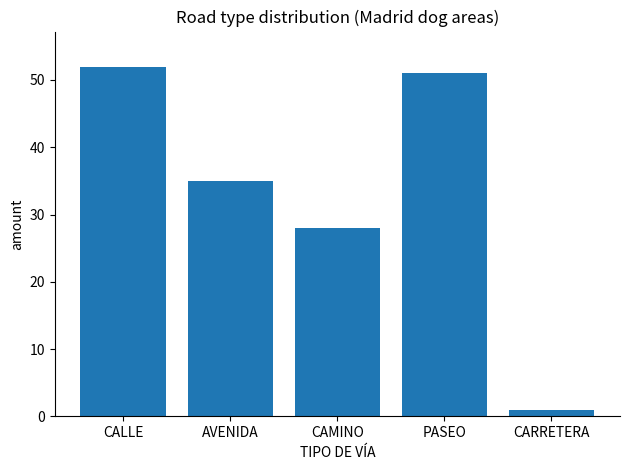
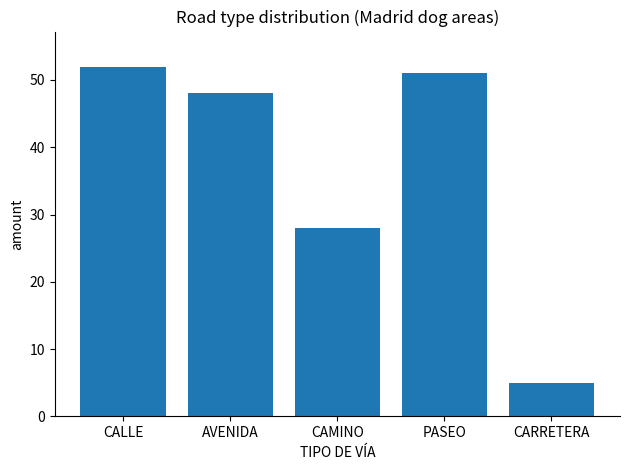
AVENIDA: 35 -> 48
CARRETERA: 1 -> 5
